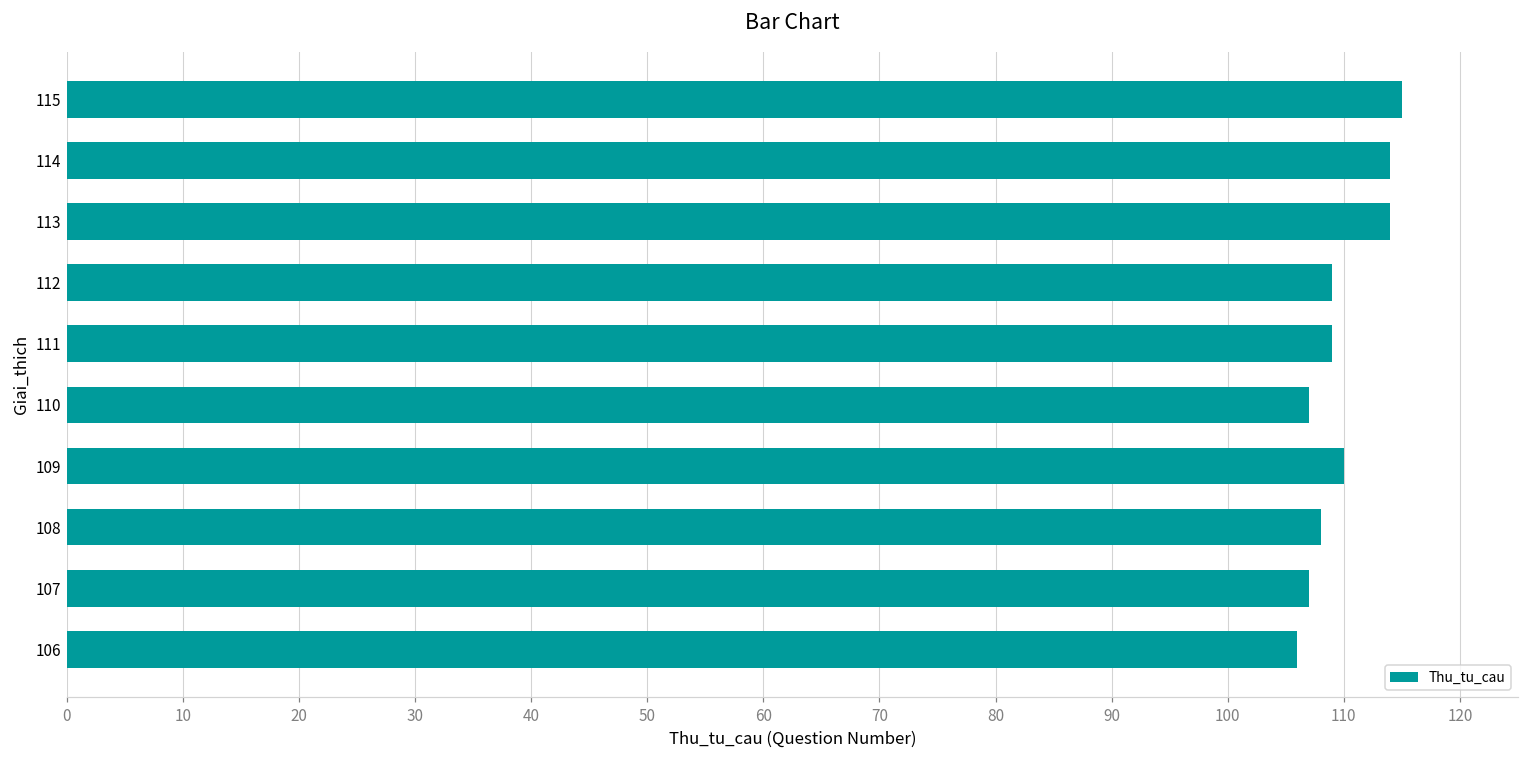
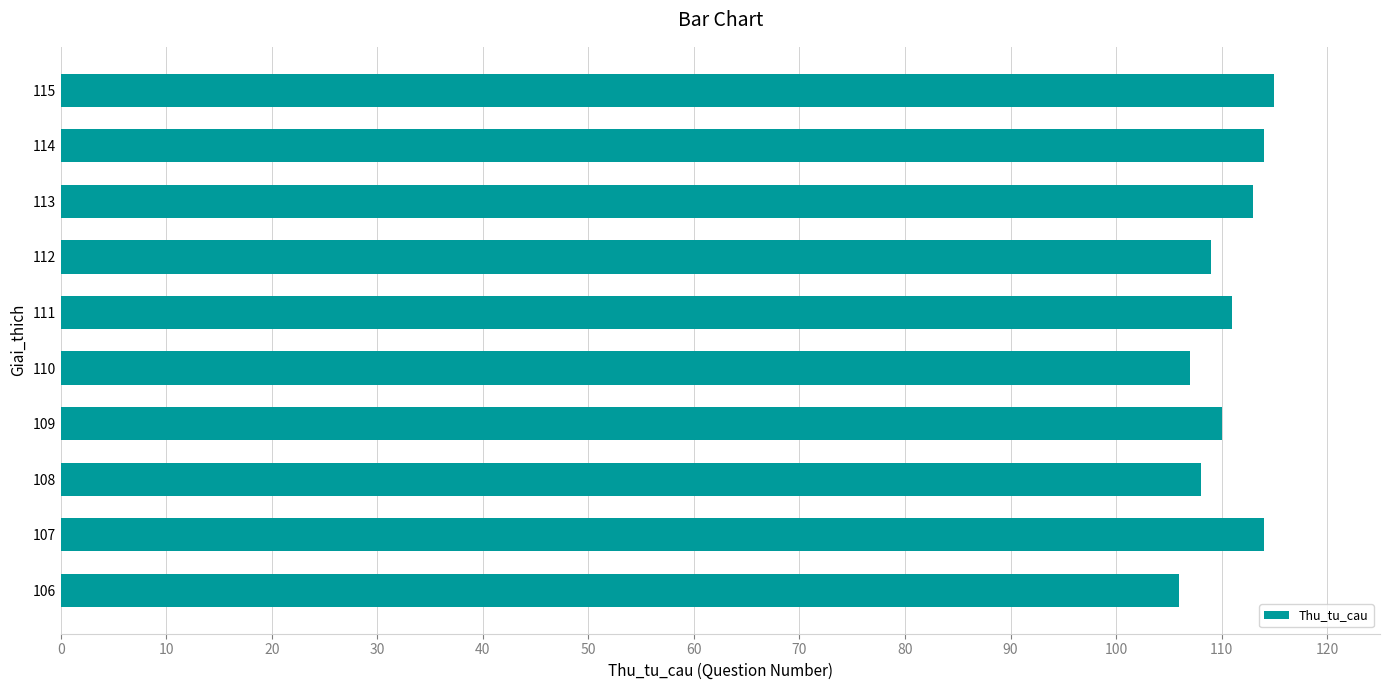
113: 114 -> 113
111: 109 -> 111
107: 107 -> 114
